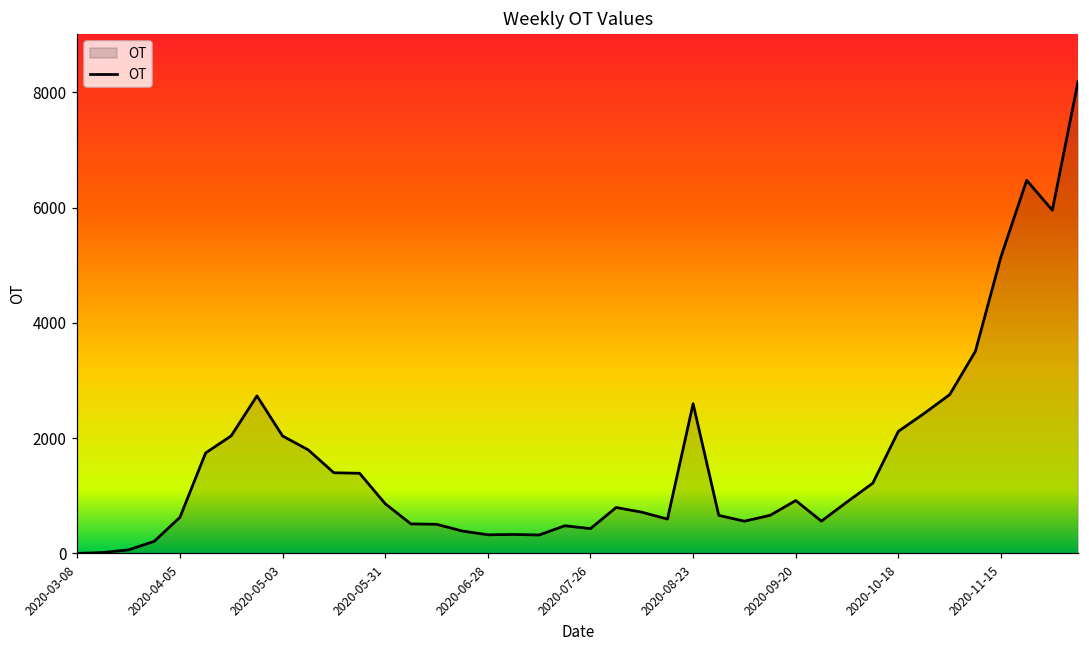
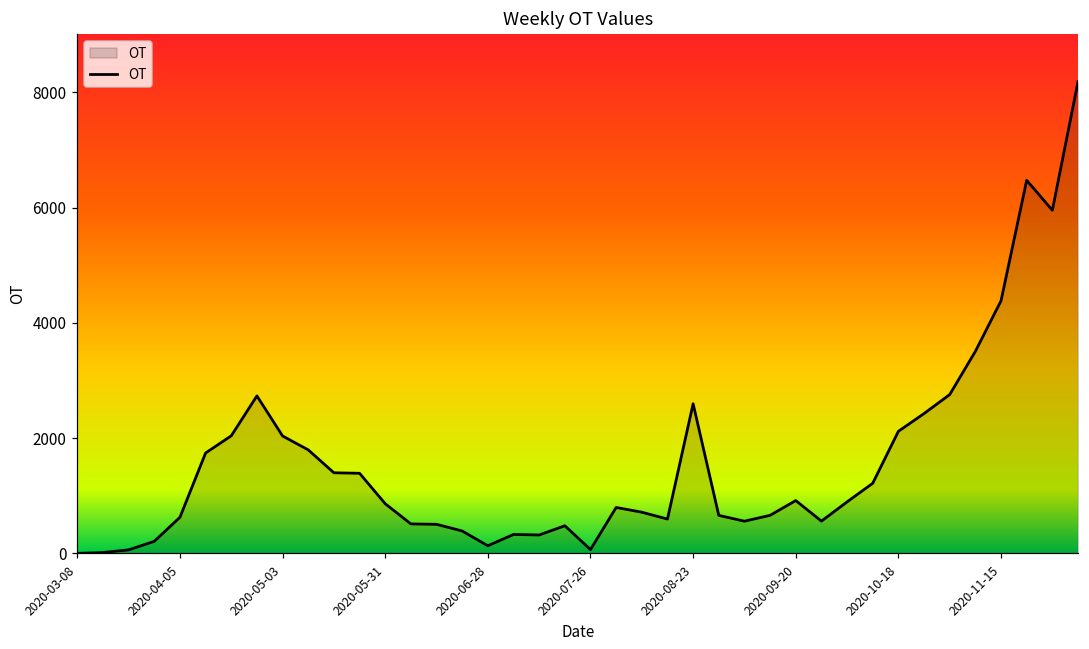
2020-06-28: 300 -> 100
2020-07-26: 400 -> 100
2020-11-15: 5100 -> 4400
